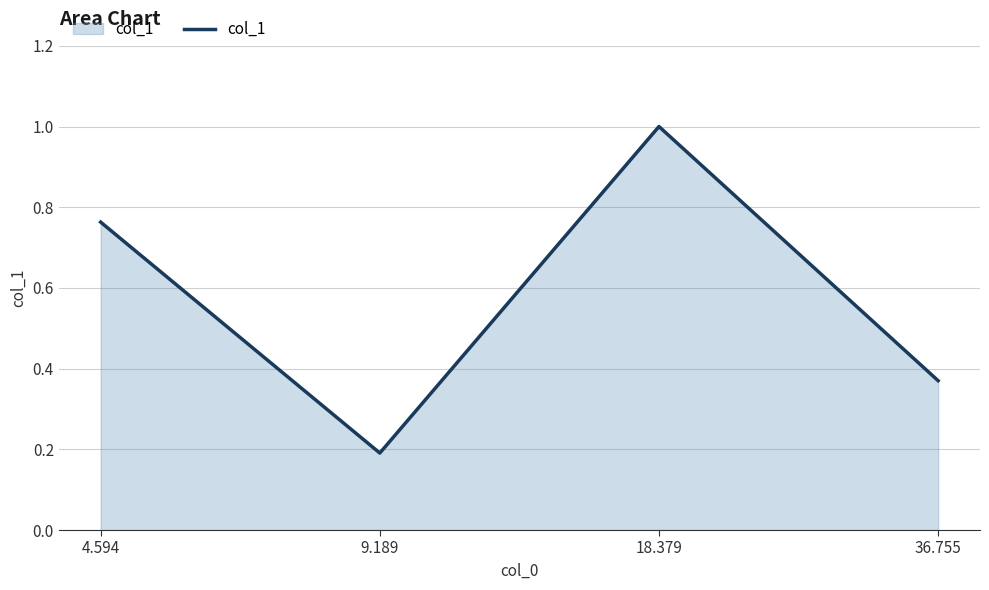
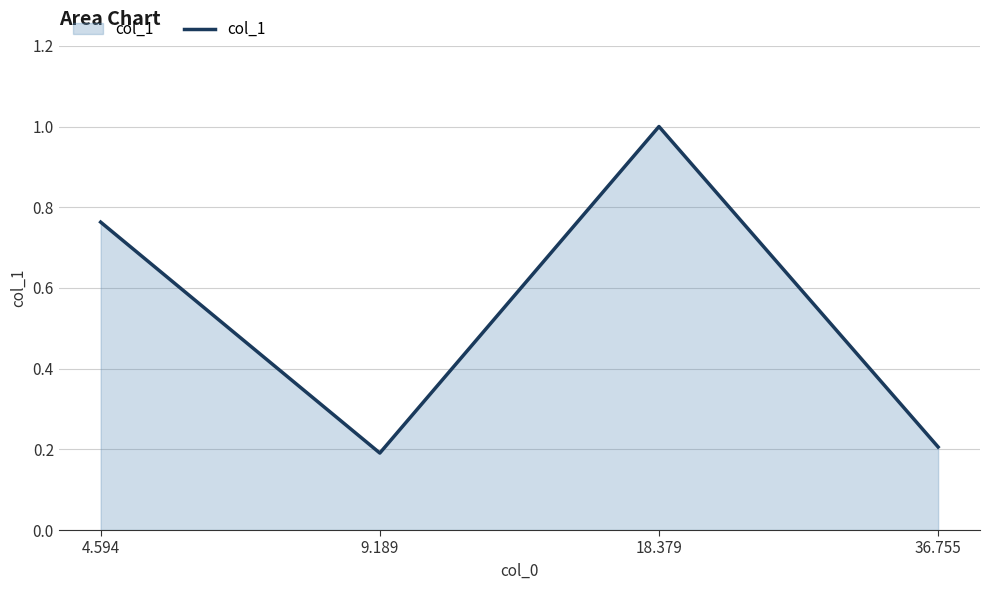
36.755: 0.37 -> 0.21
